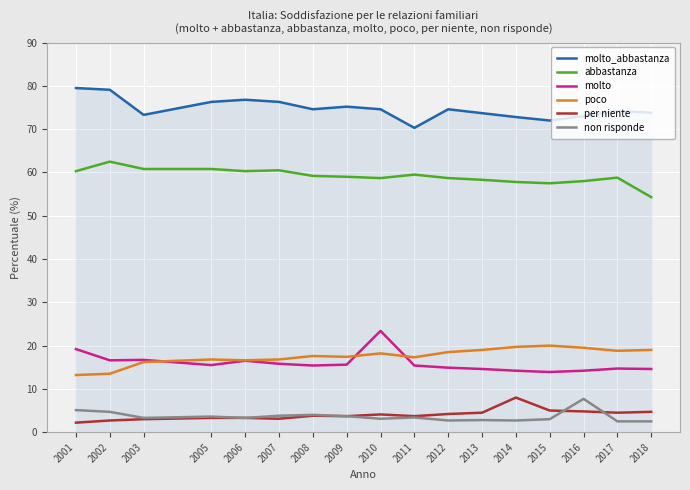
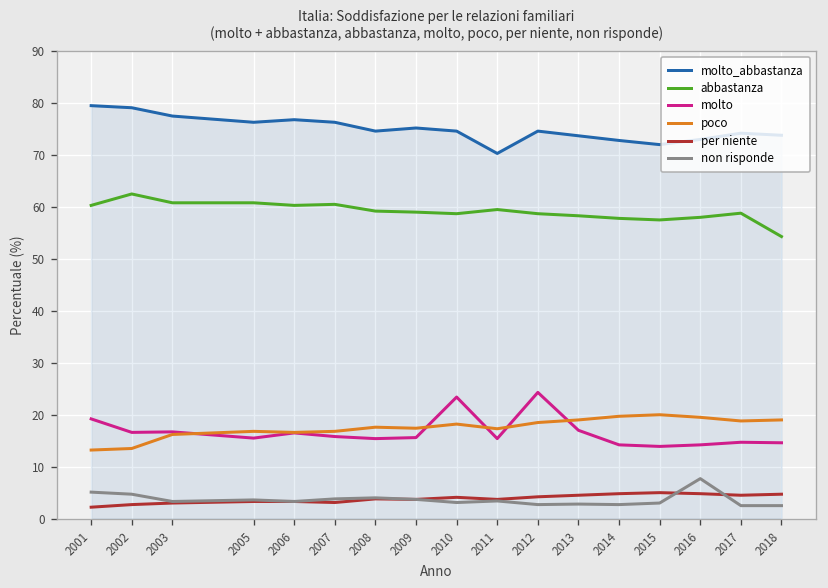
molto_abbastanza, 2003: 73 -> 78
molto, 2012: 15 -> 24
molto, 2013: 15 -> 17
per niente, 2014: 8 -> 5
